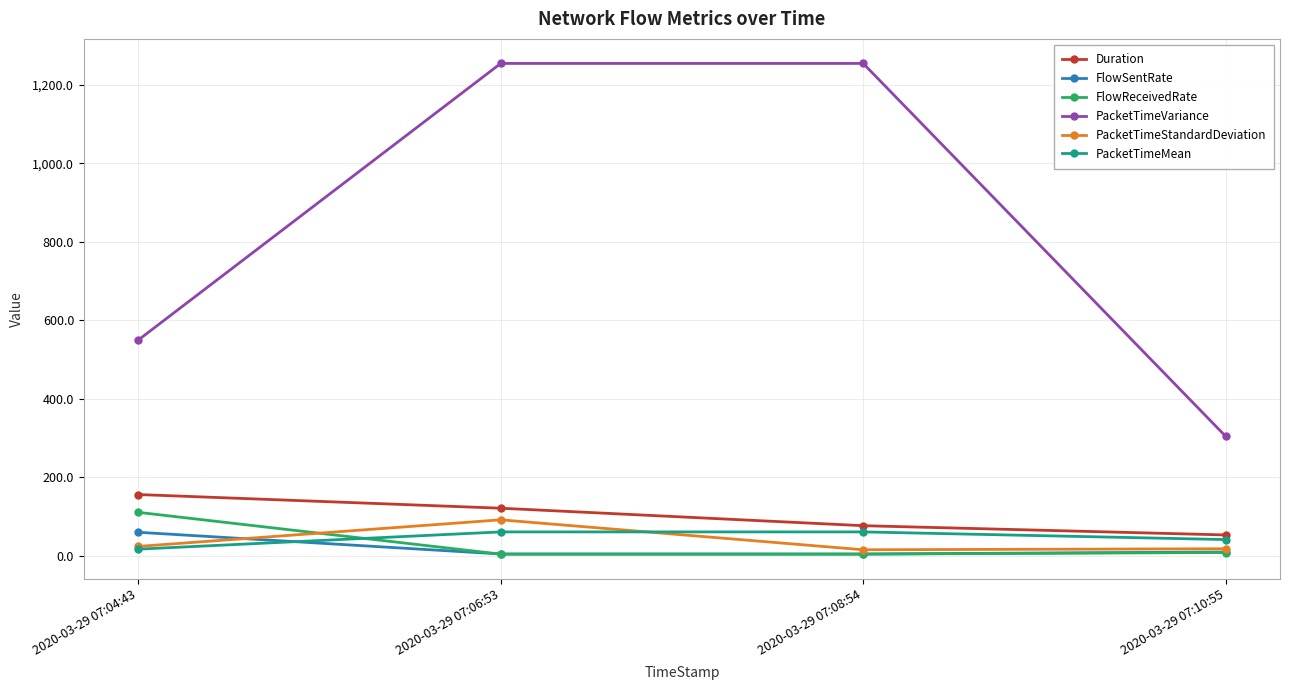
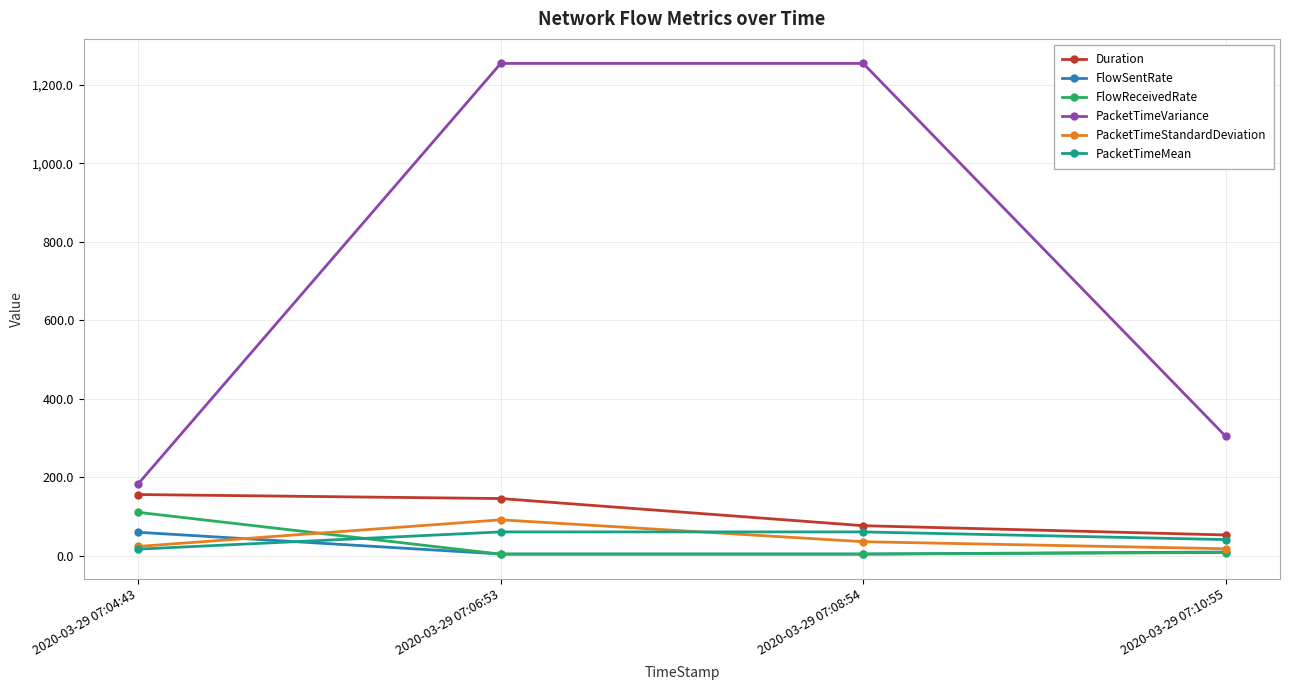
PacketTimeVariance, 2020-03-29 07:04:43: 550 -> 180
Duration, 2020-03-29 07:06:53: 120 -> 150
PacketTimeStandardDeviation, 2020-03-29 07:08:54: 10 -> 40
